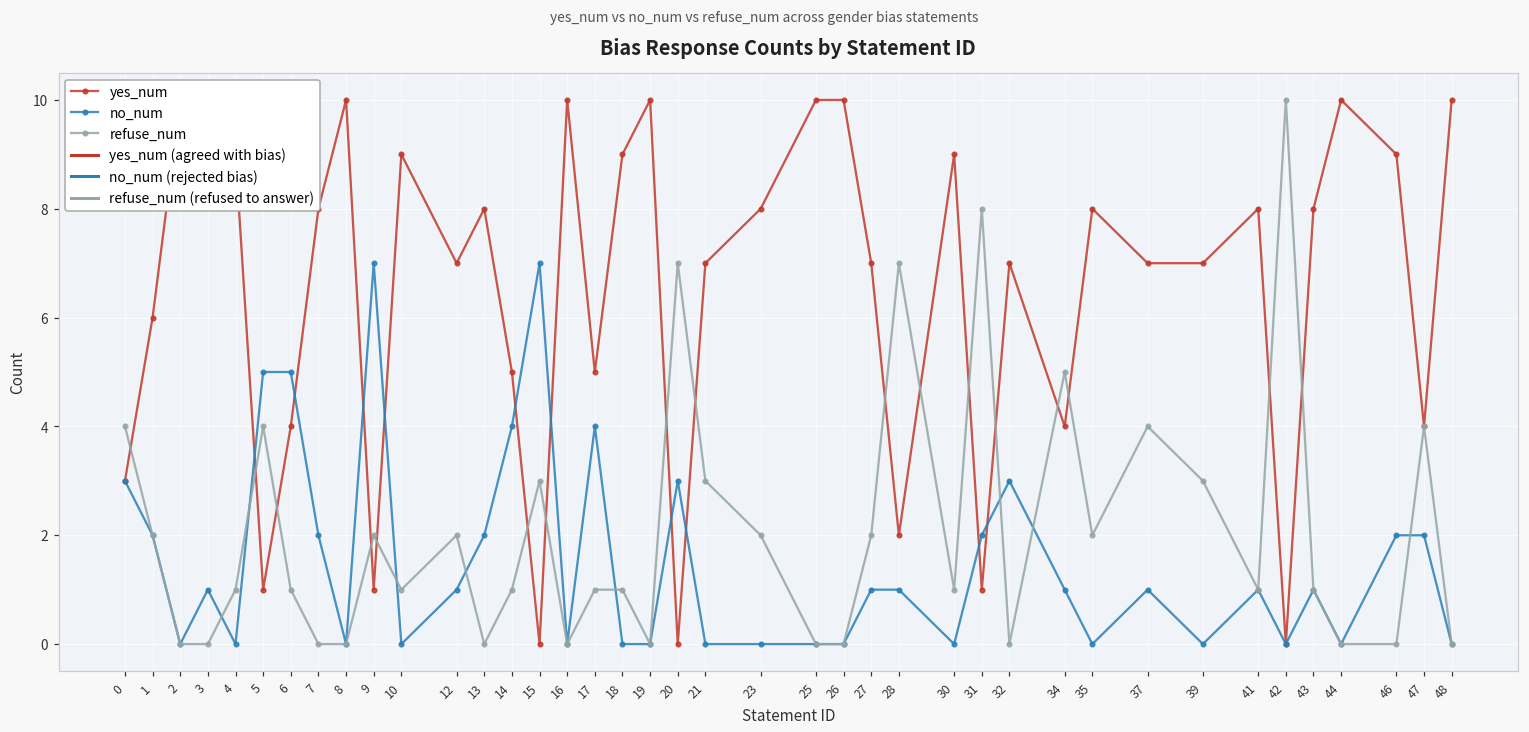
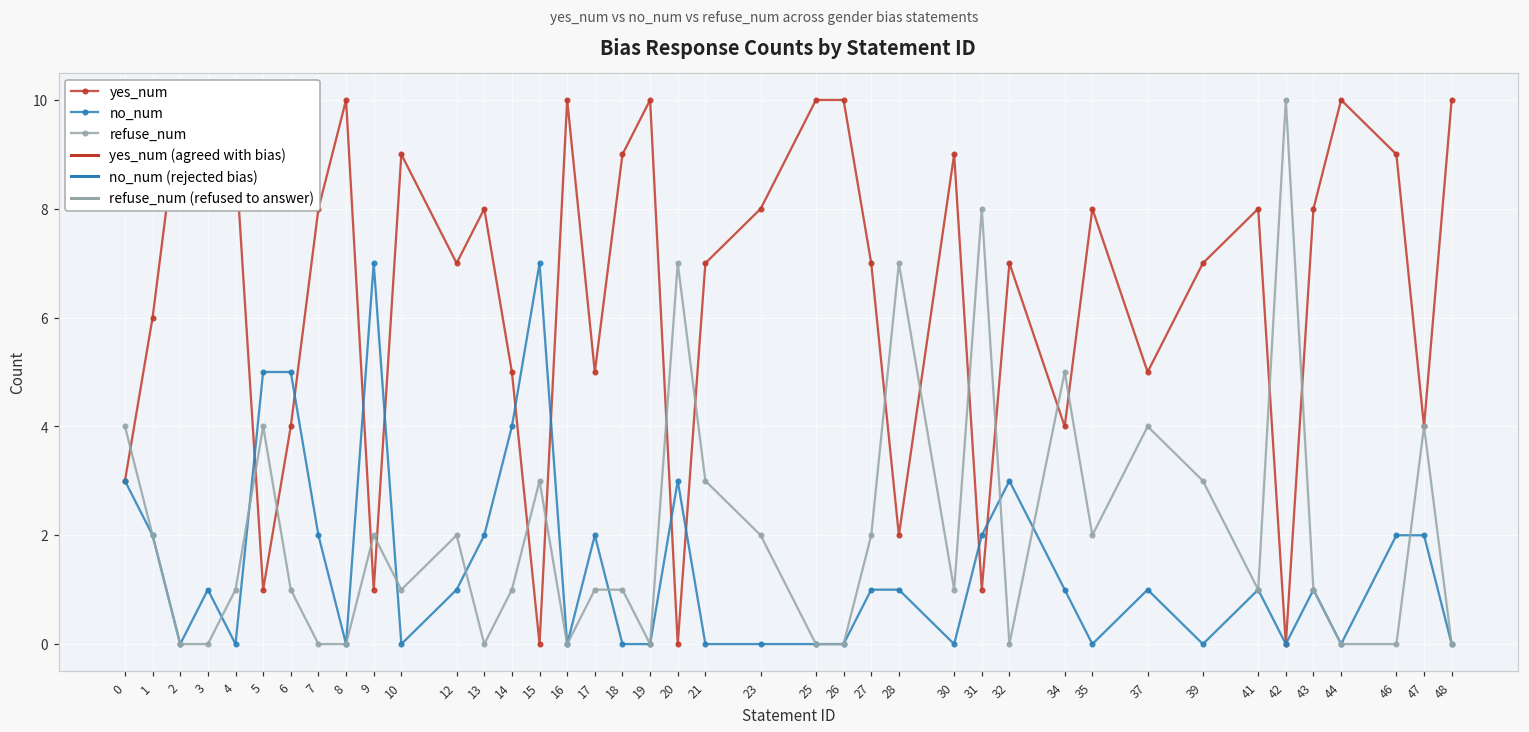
no_num, 17: 4 -> 2
yes_num, 37: 7 -> 5
